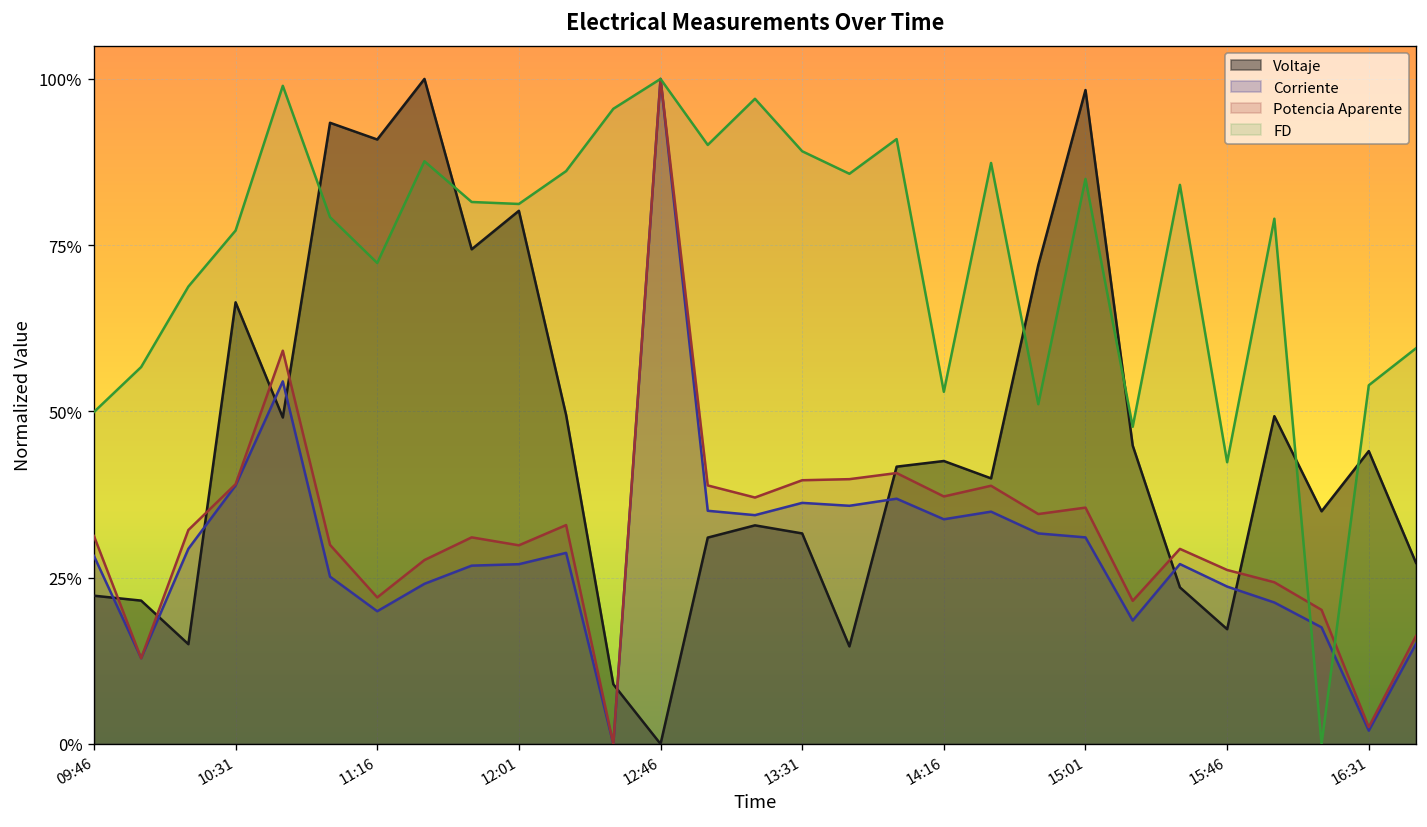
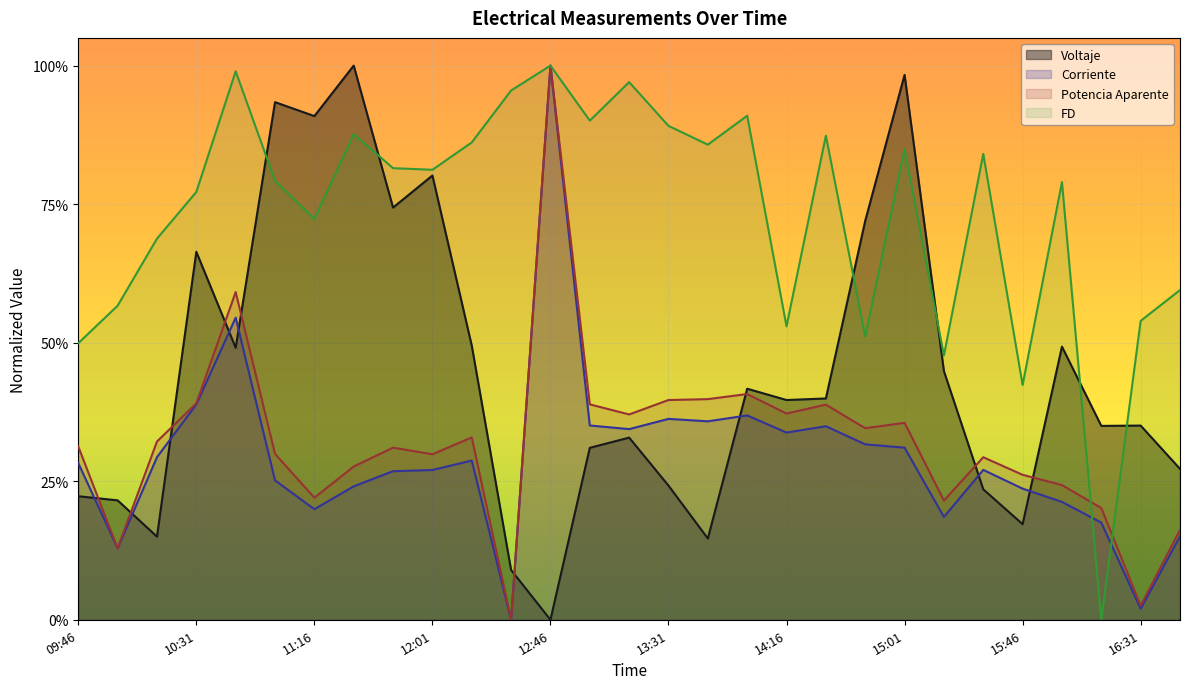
Voltaje, 13:31: 32% -> 24%
Voltaje, 14:16: 43% -> 40%
Voltaje, 16:31: 44% -> 35%
